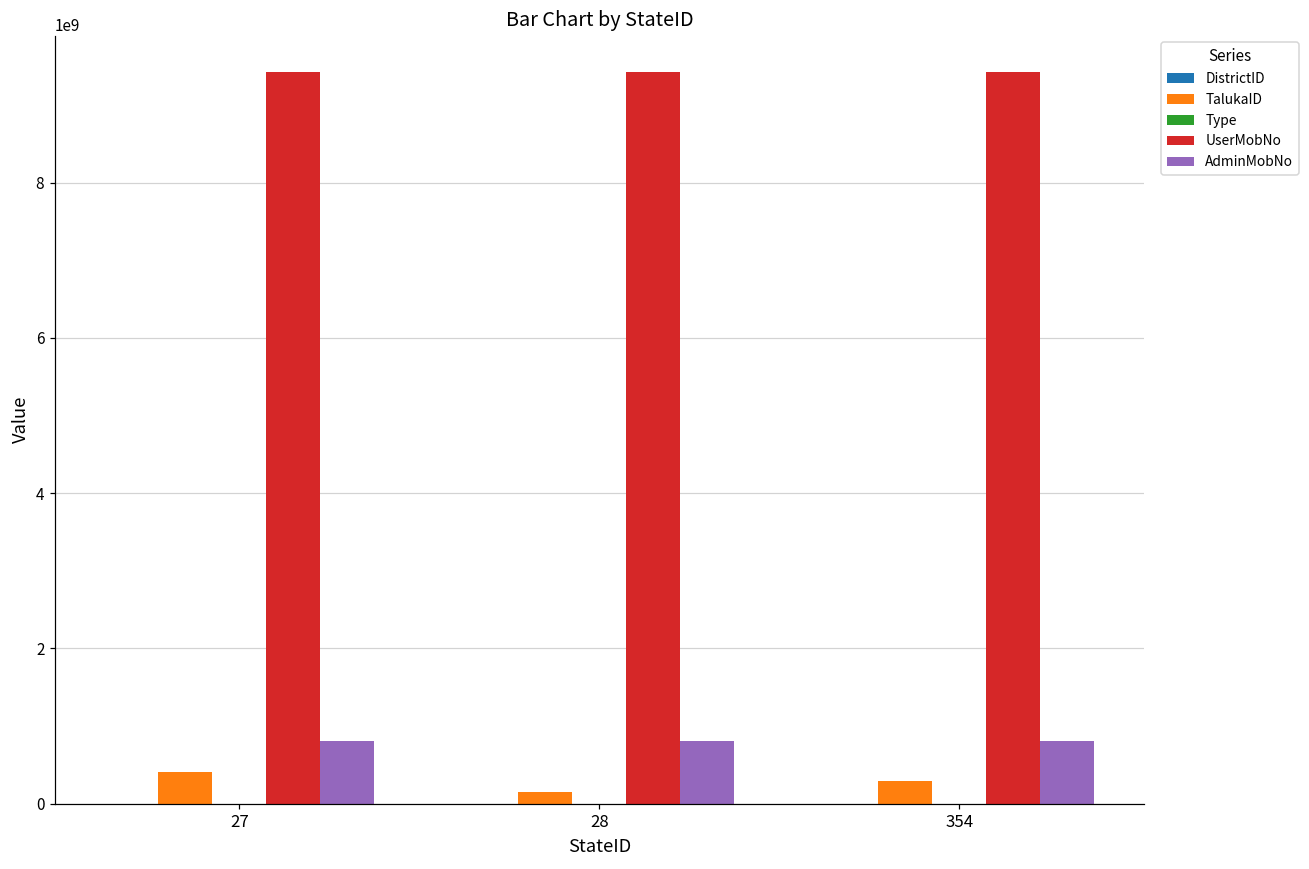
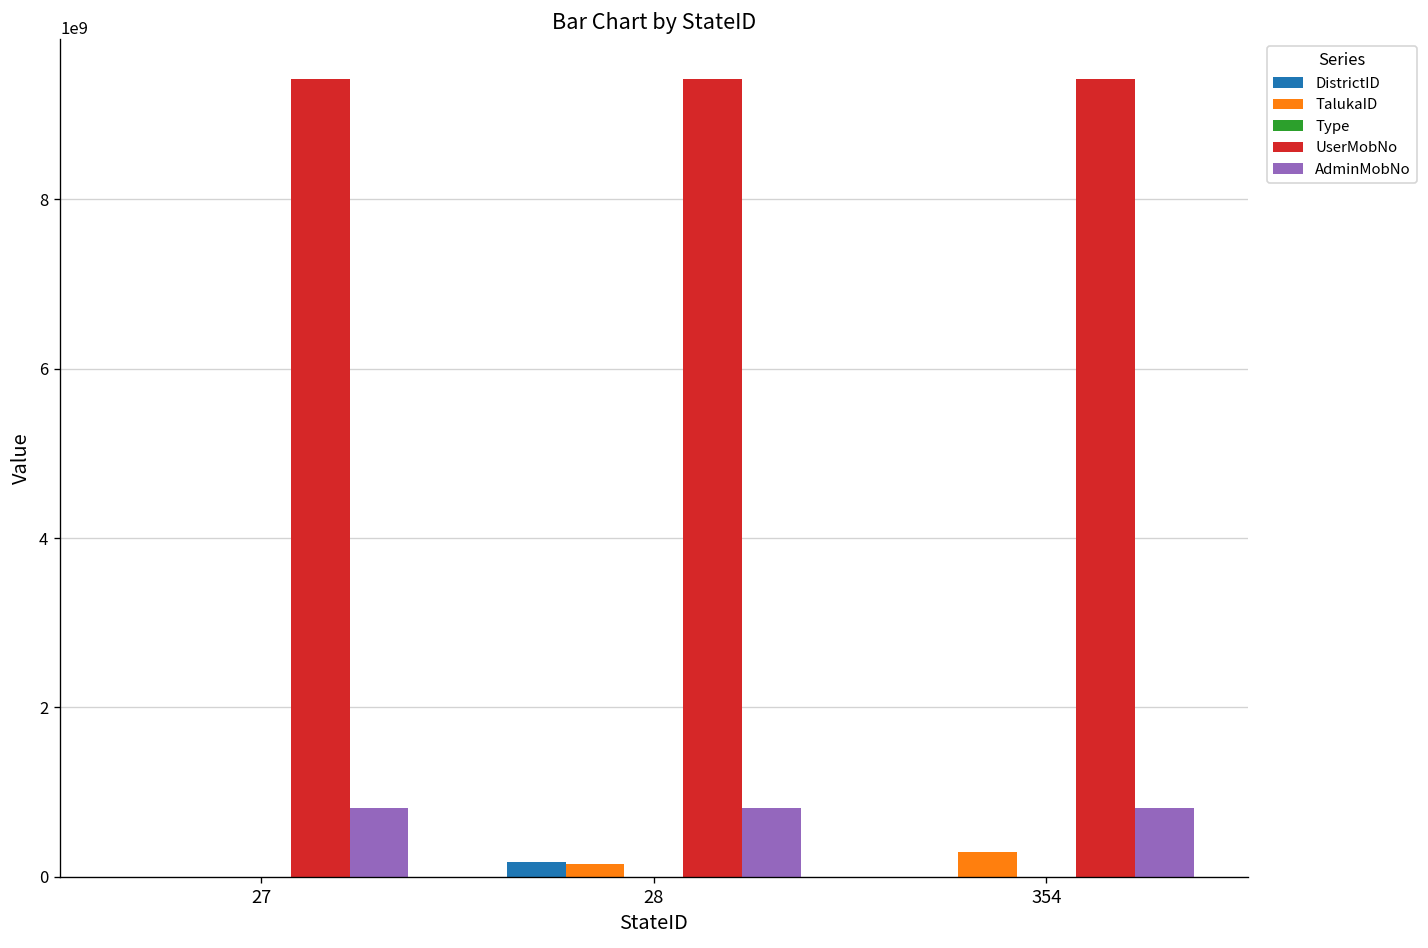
TalukaID, 27: 400000000 -> 0
DistrictID, 28: 0 -> 200000000
